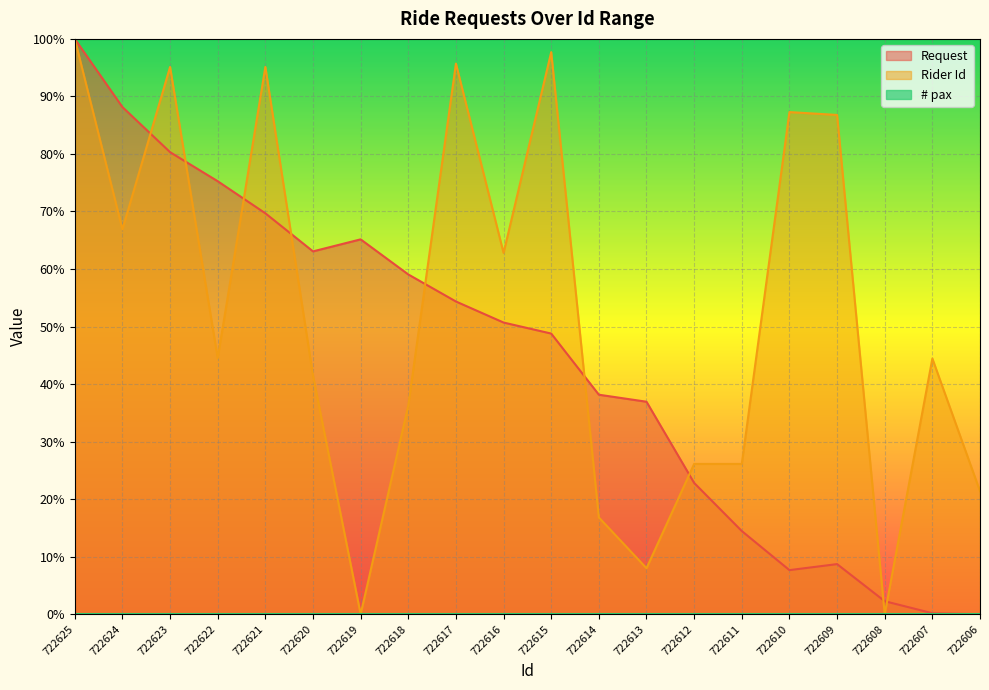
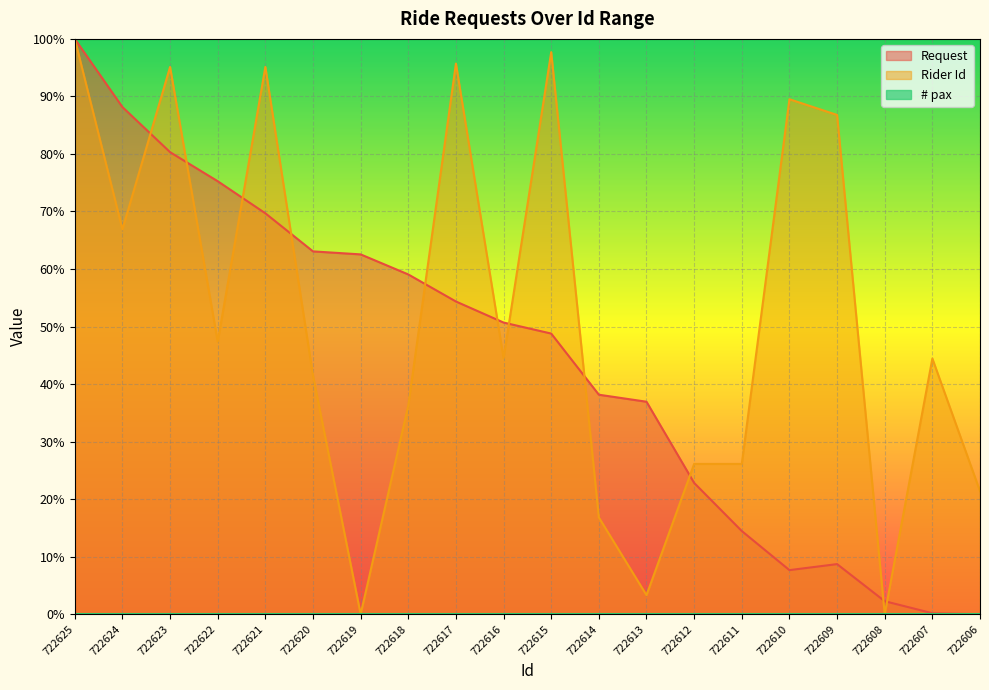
Rider Id, 722622: 44% -> 47%
Request, 722619: 65% -> 63%
Rider Id, 722616: 63% -> 44%
Rider Id, 722613: 8% -> 3%
Rider Id, 722610: 87% -> 90%
